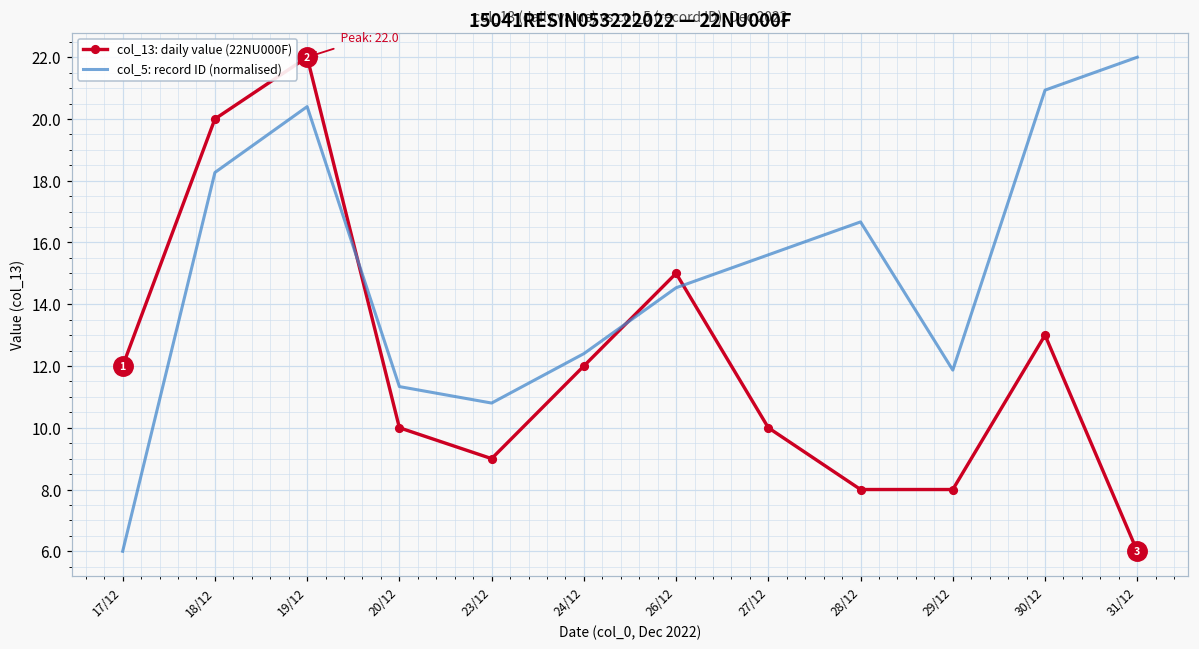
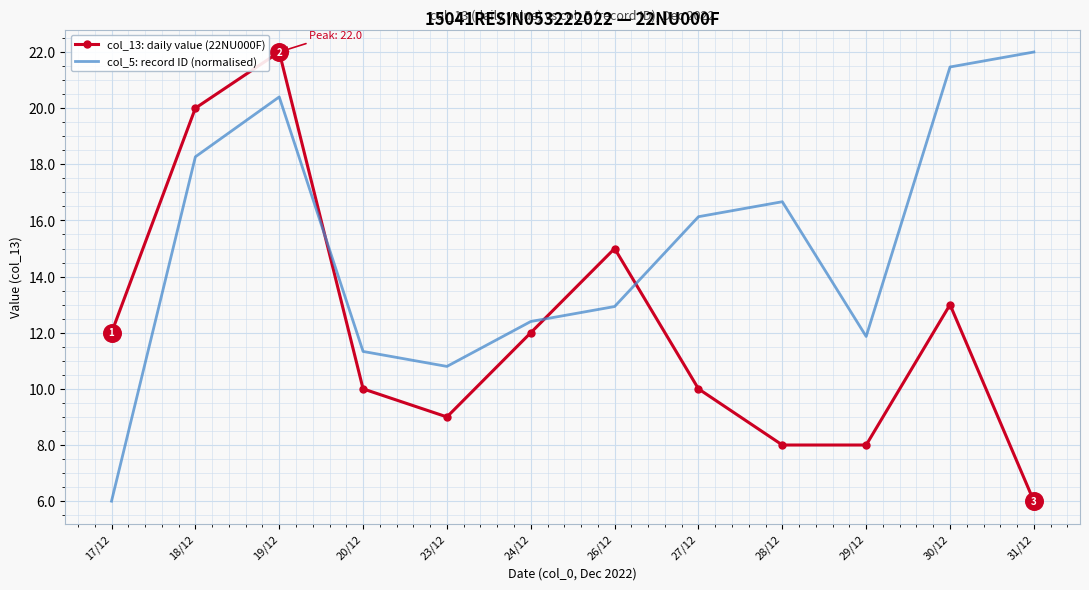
col_5: record ID (normalised), 26/12: 14.5 -> 12.9
col_5: record ID (normalised), 27/12: 15.6 -> 16.1
col_5: record ID (normalised), 30/12: 20.9 -> 21.5
